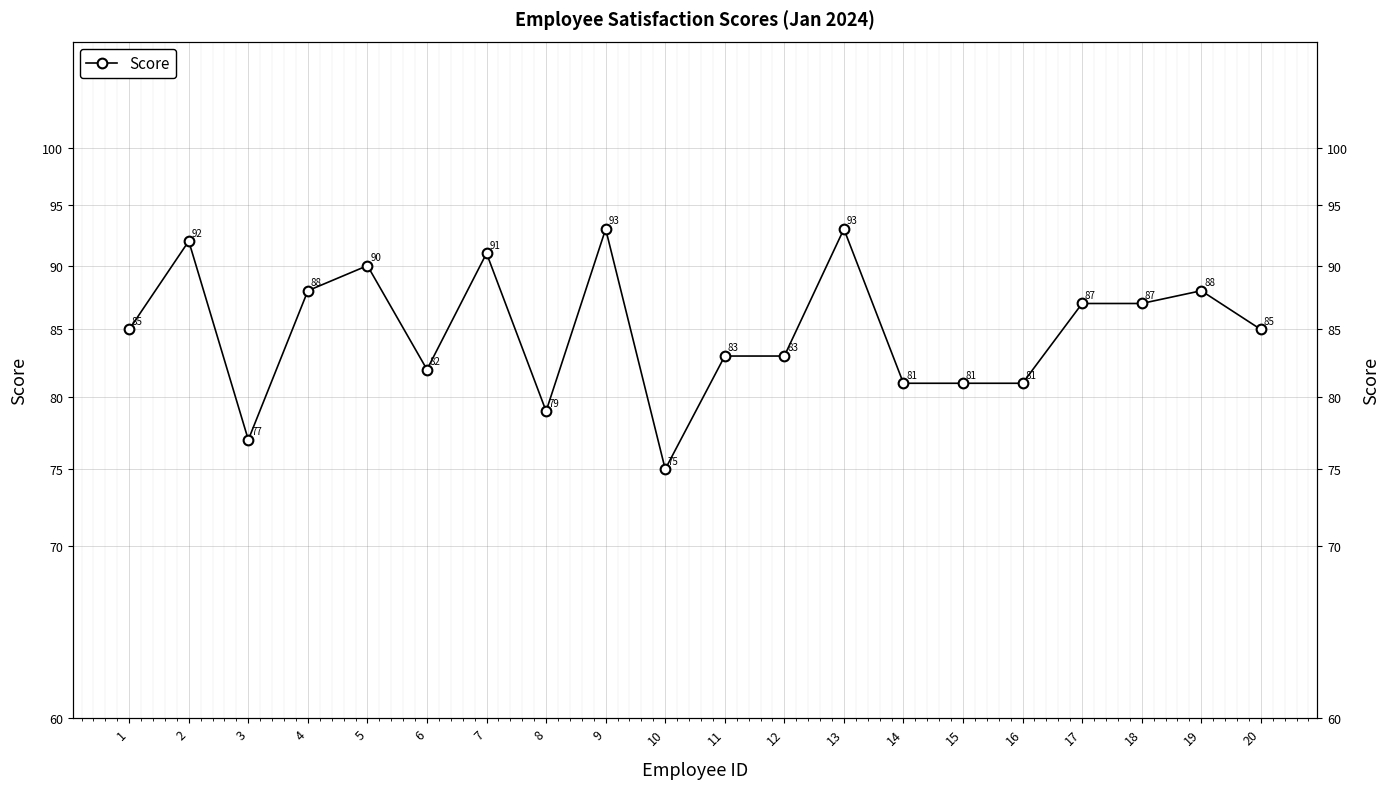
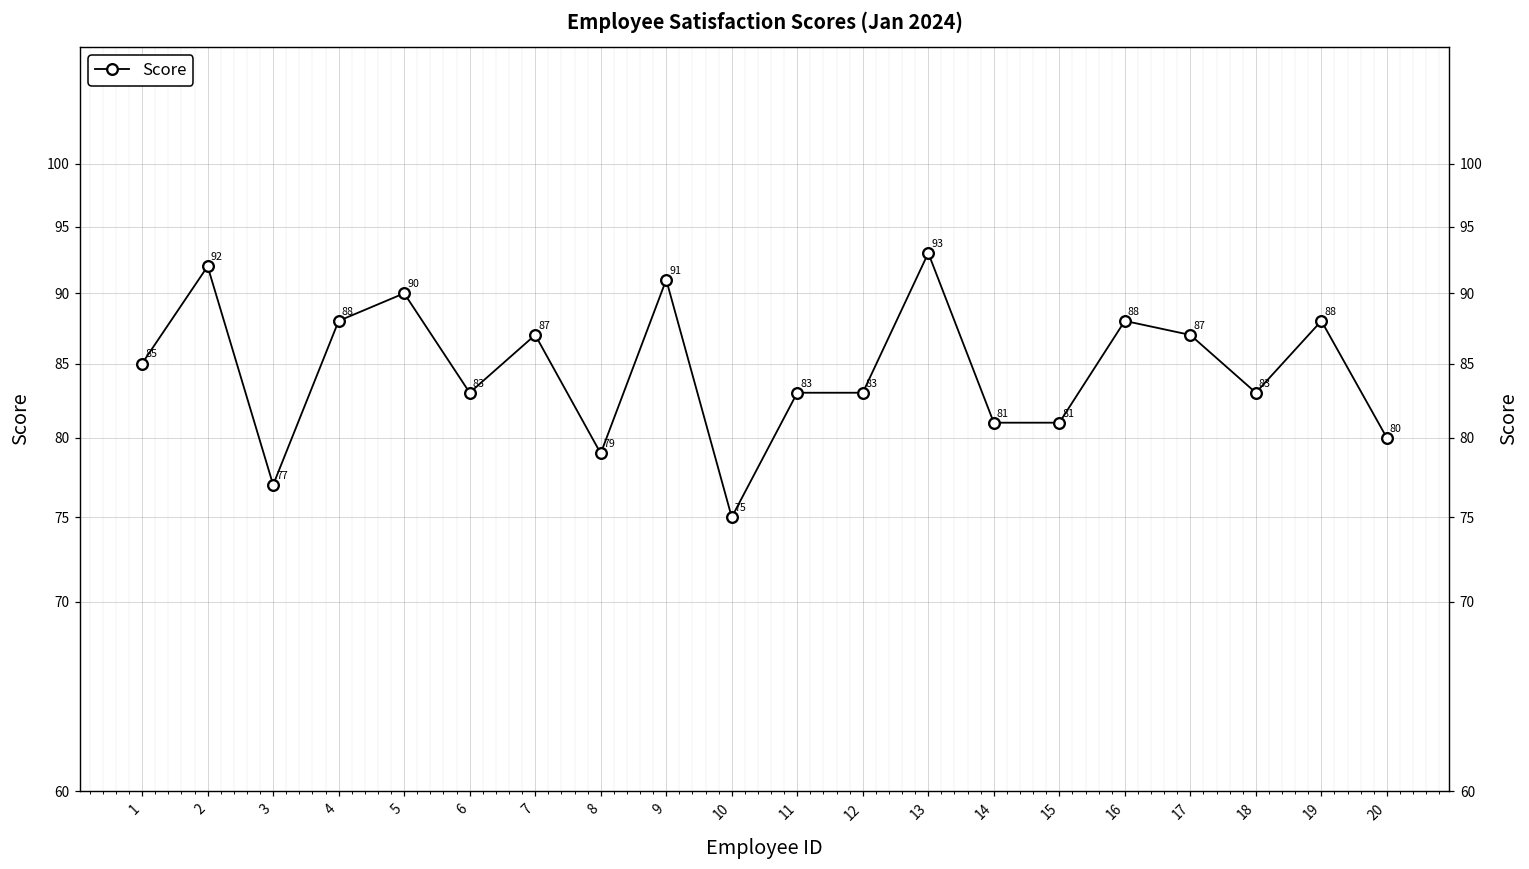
6: 82 -> 83
7: 91 -> 87
9: 93 -> 91
16: 81 -> 88
18: 87 -> 83
20: 85 -> 80
